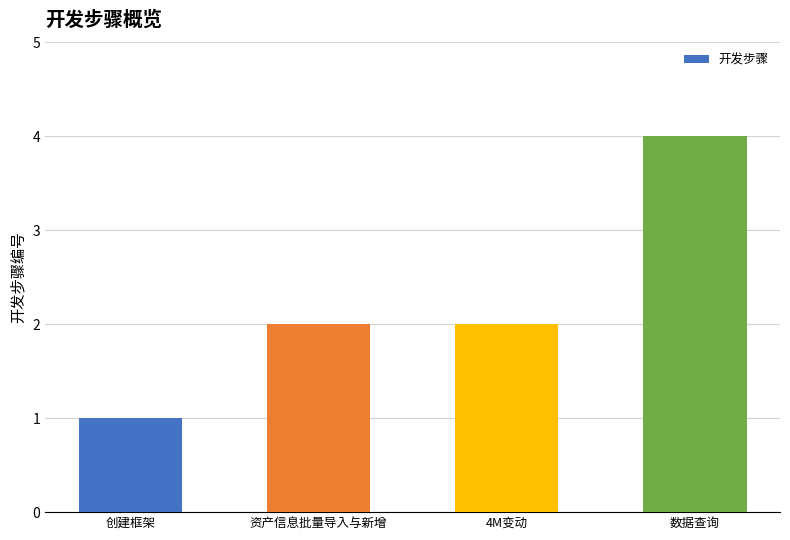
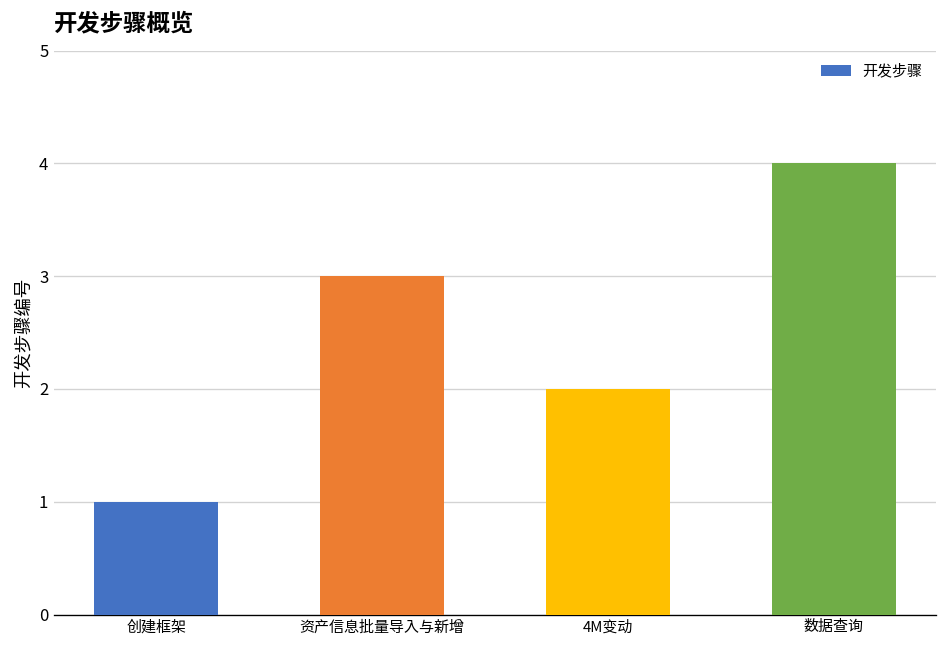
资产信息批量导入与新增: 2 -> 3
